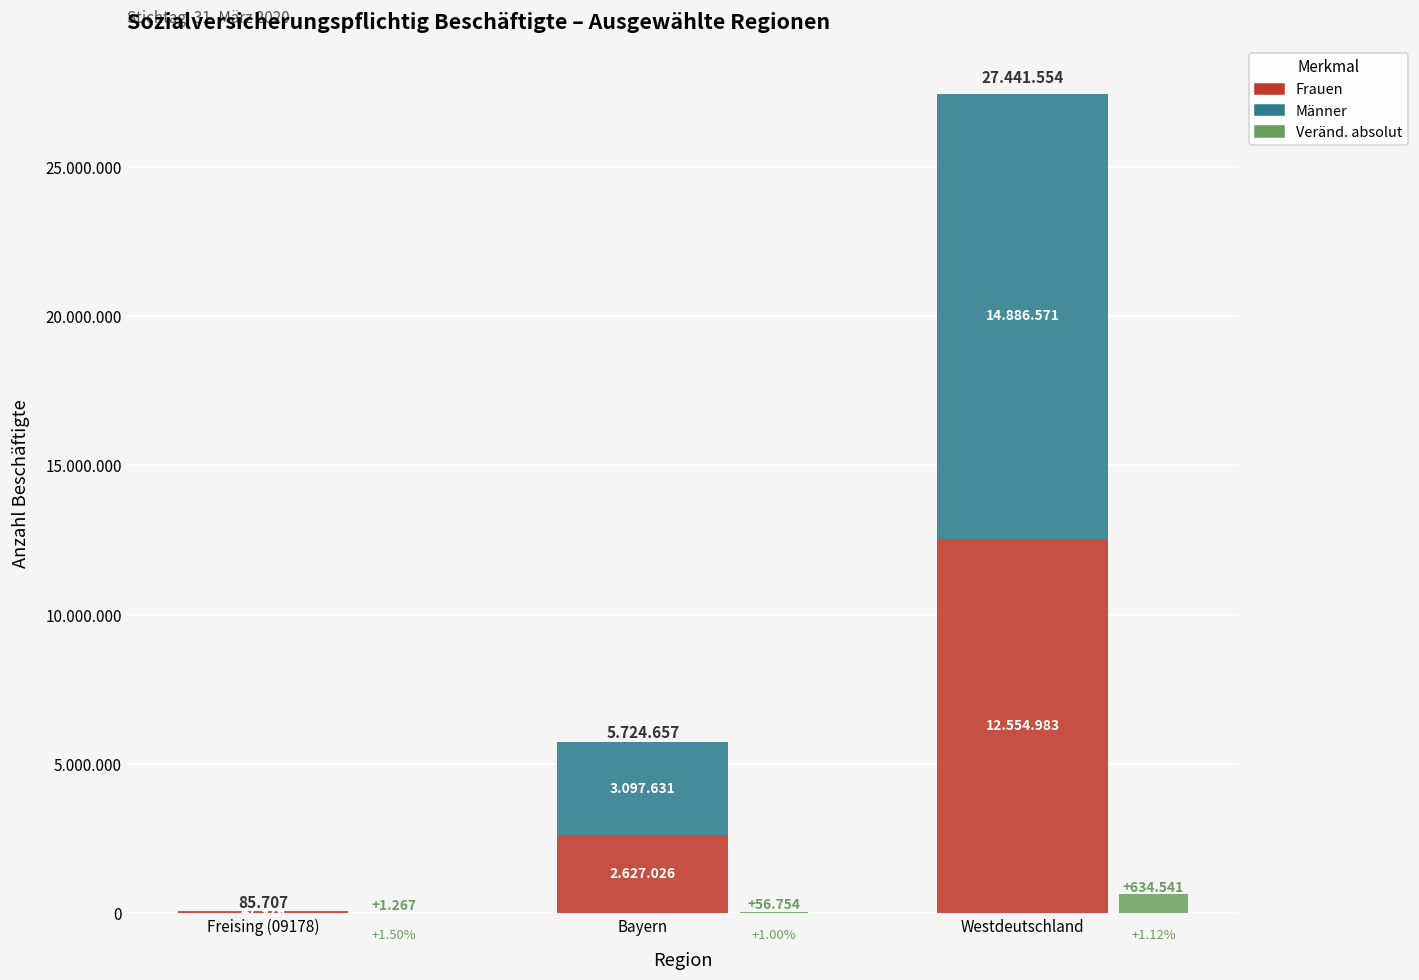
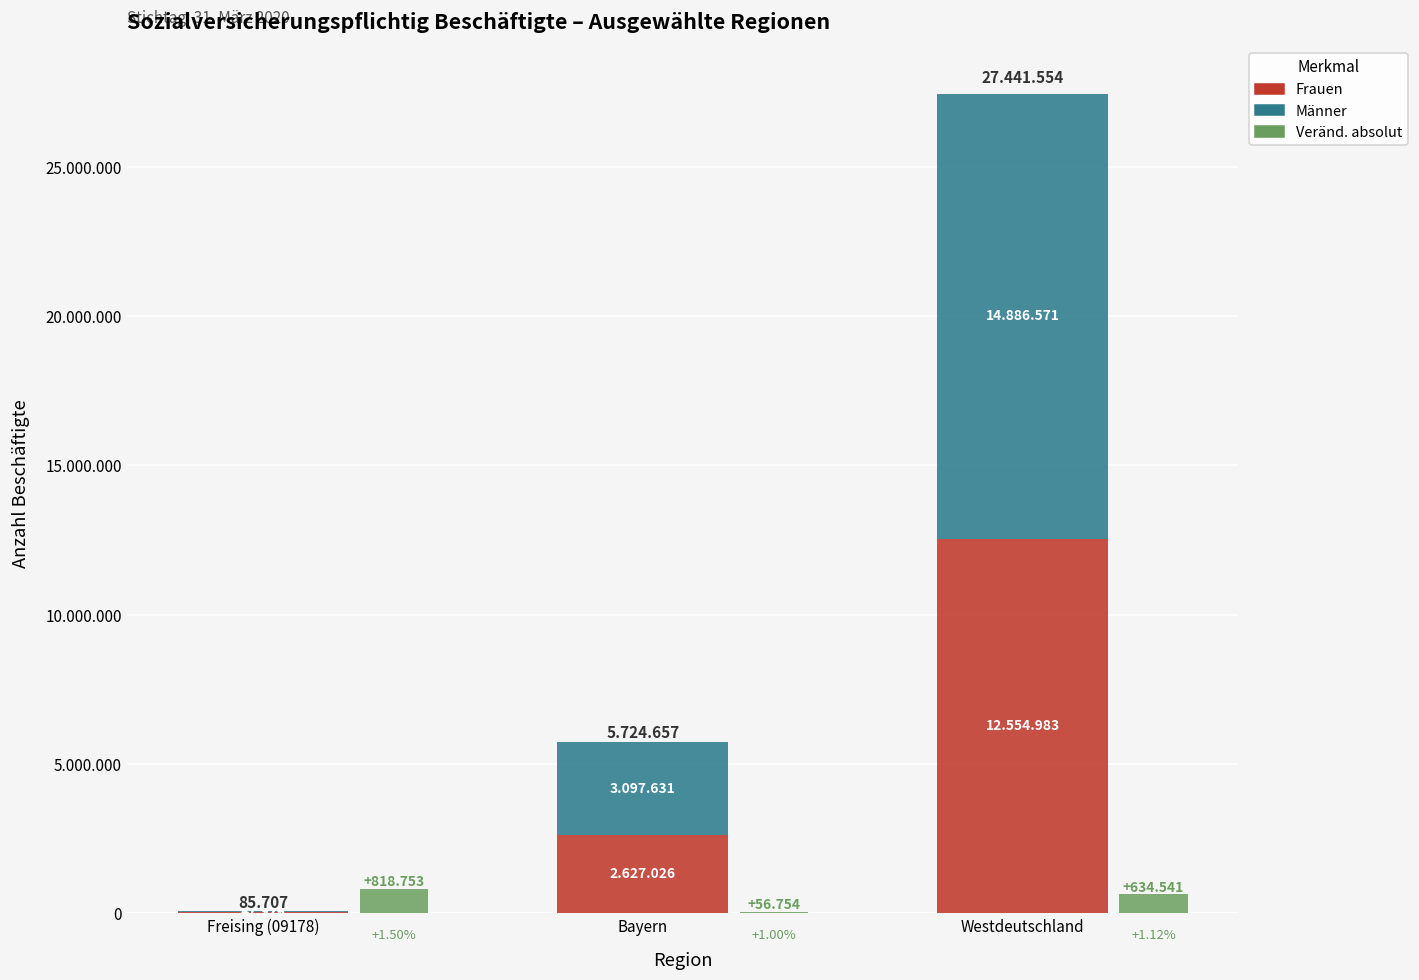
Veränd. absolut, Freising (09178): +1.267 -> +818.753
